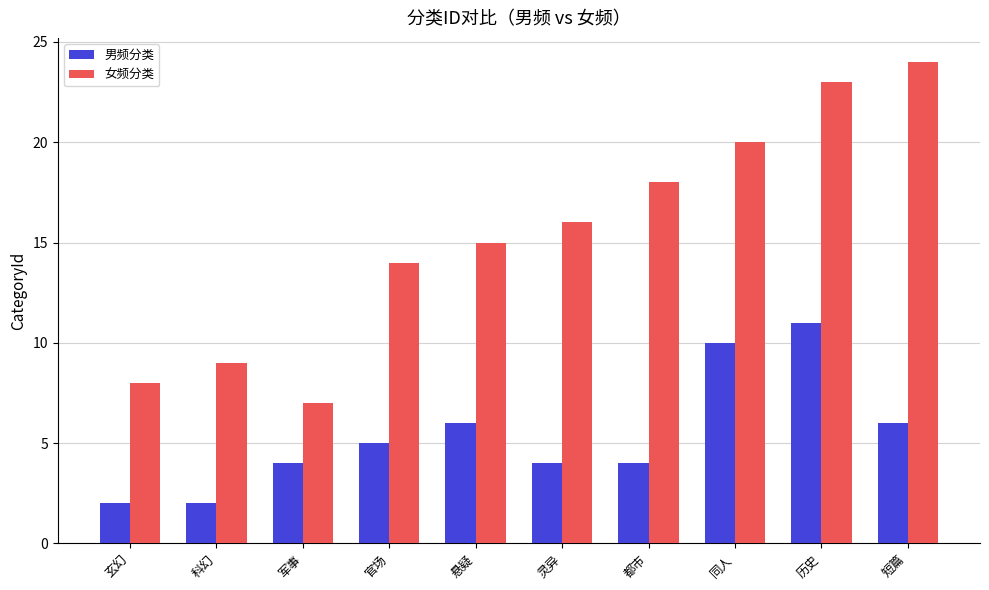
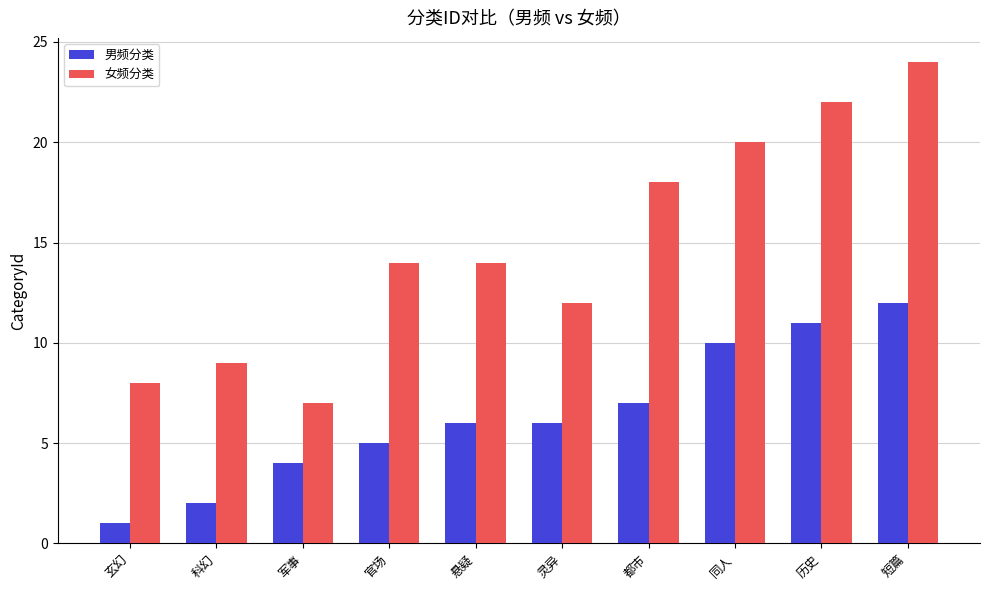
男频分类, 玄幻: 2 -> 1
女频分类, 悬疑: 15 -> 14
男频分类, 灵异: 4 -> 6
女频分类, 灵异: 16 -> 12
男频分类, 都市: 4 -> 7
女频分类, 历史: 23 -> 22
男频分类, 短篇: 6 -> 12
